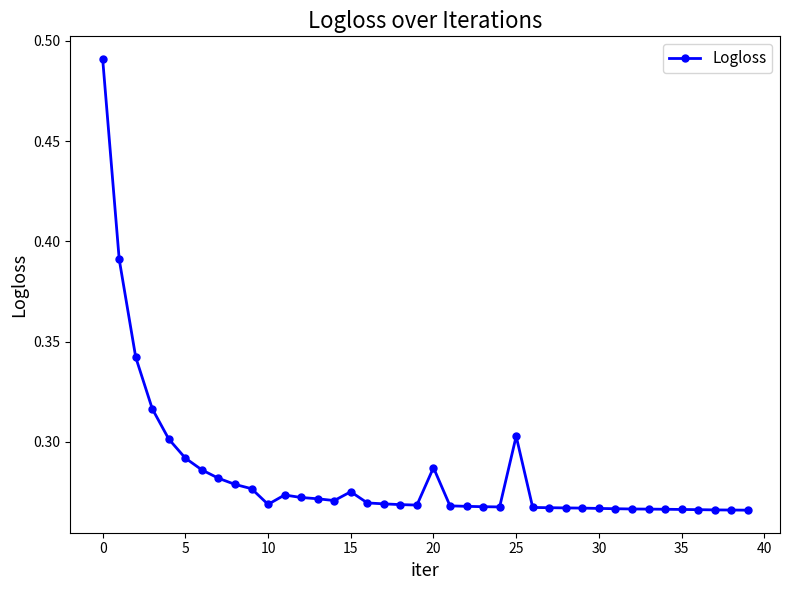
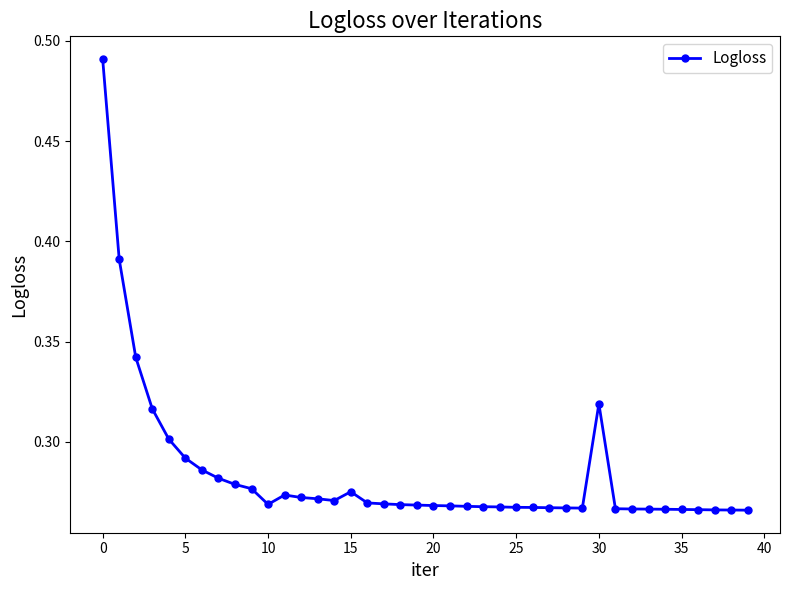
20: 0.287 -> 0.268
25: 0.303 -> 0.267
30: 0.267 -> 0.319
